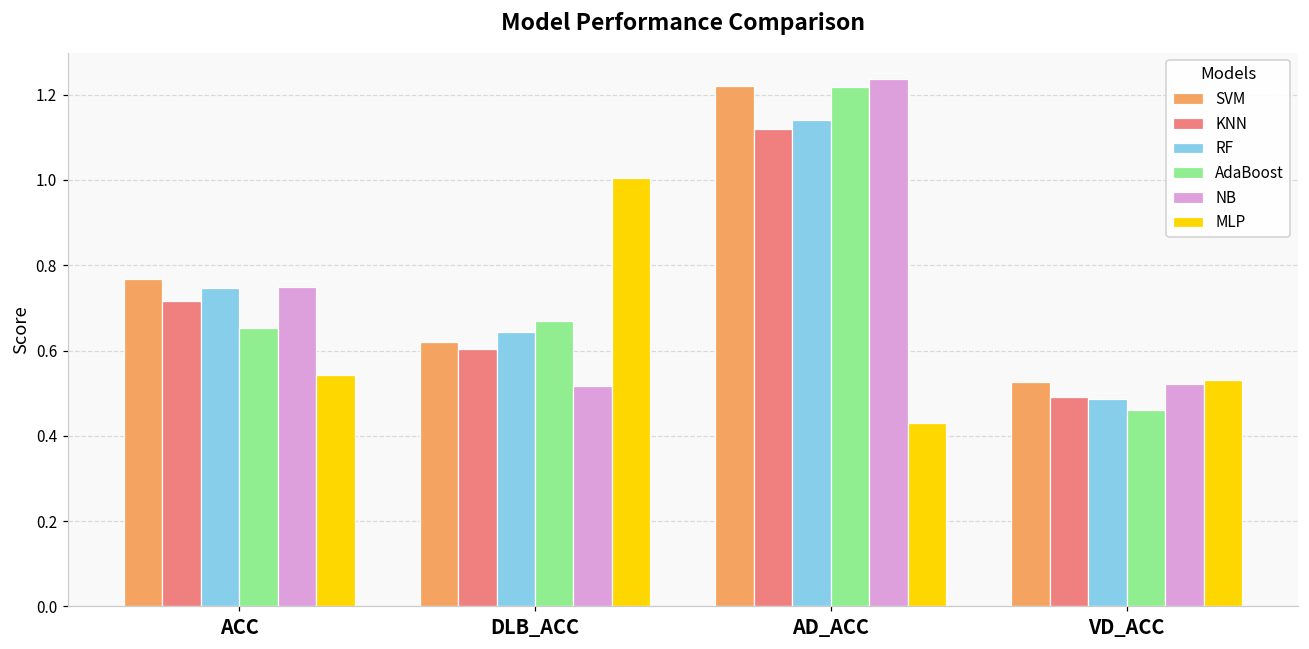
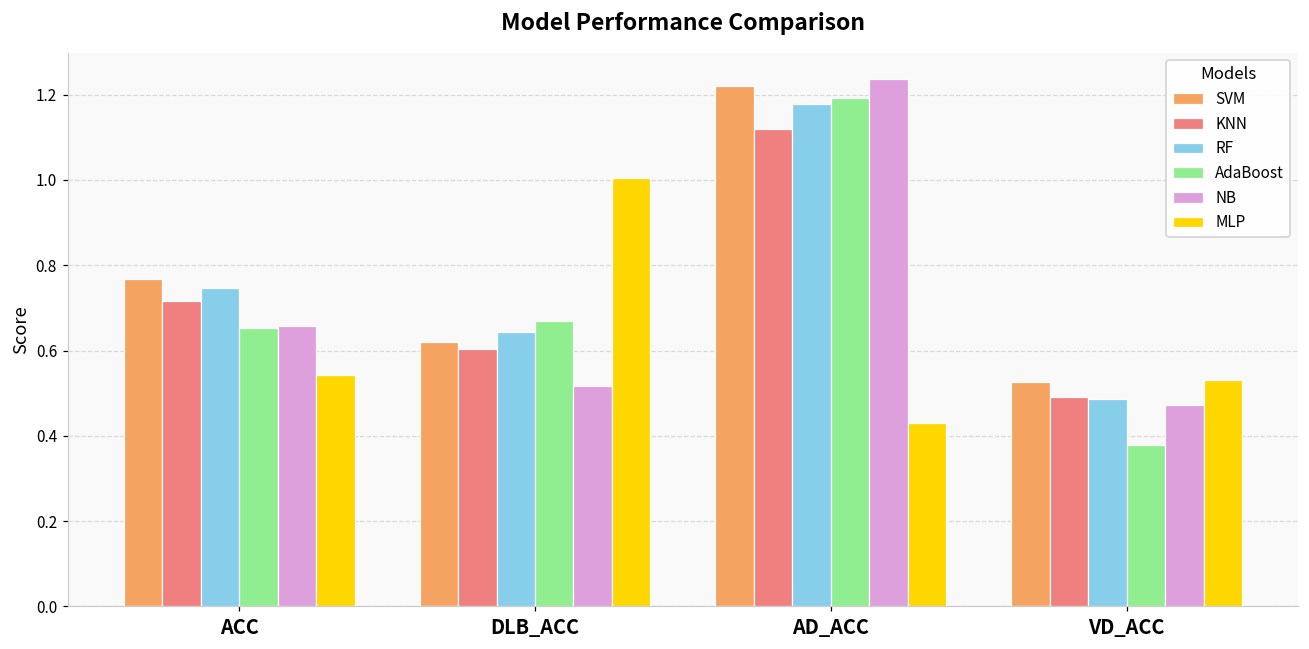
NB, ACC: 0.75 -> 0.66
RF, AD_ACC: 1.14 -> 1.18
AdaBoost, AD_ACC: 1.22 -> 1.19
AdaBoost, VD_ACC: 0.46 -> 0.38
NB, VD_ACC: 0.52 -> 0.47
